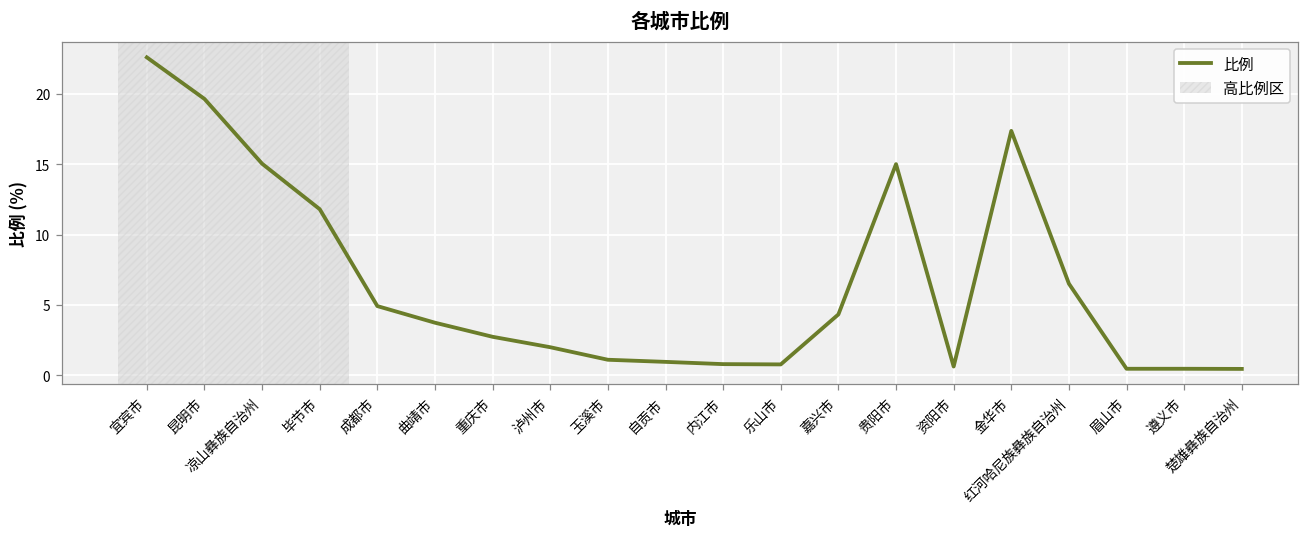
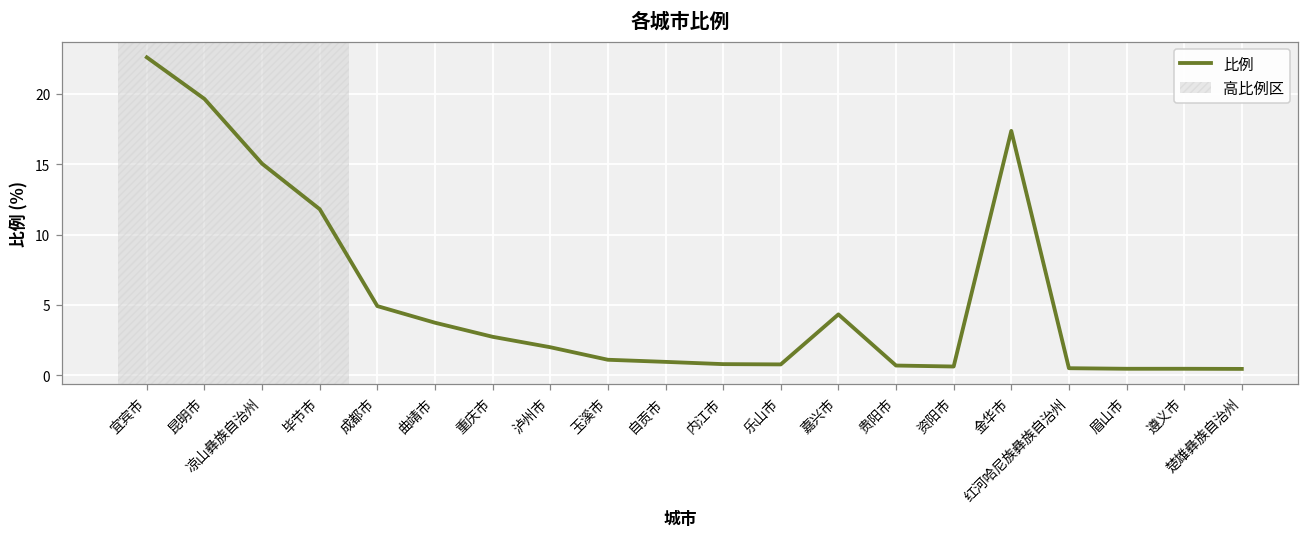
贵阳市: 15.0 -> 0.7
红河哈尼族彝族自治州: 6.5 -> 0.5
